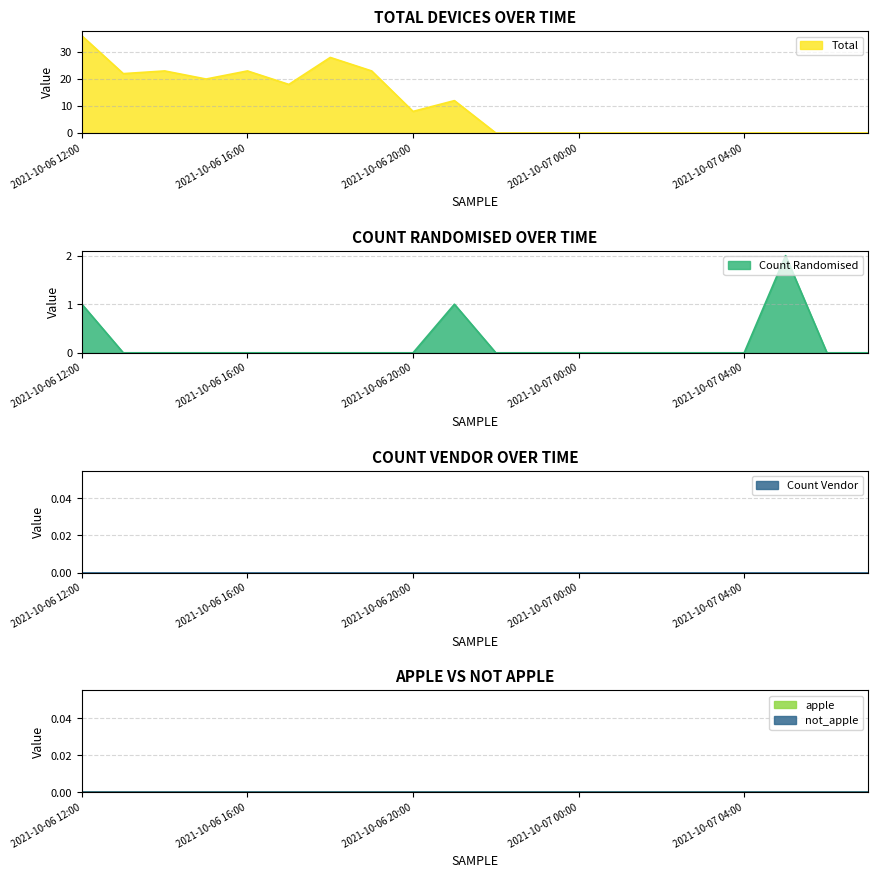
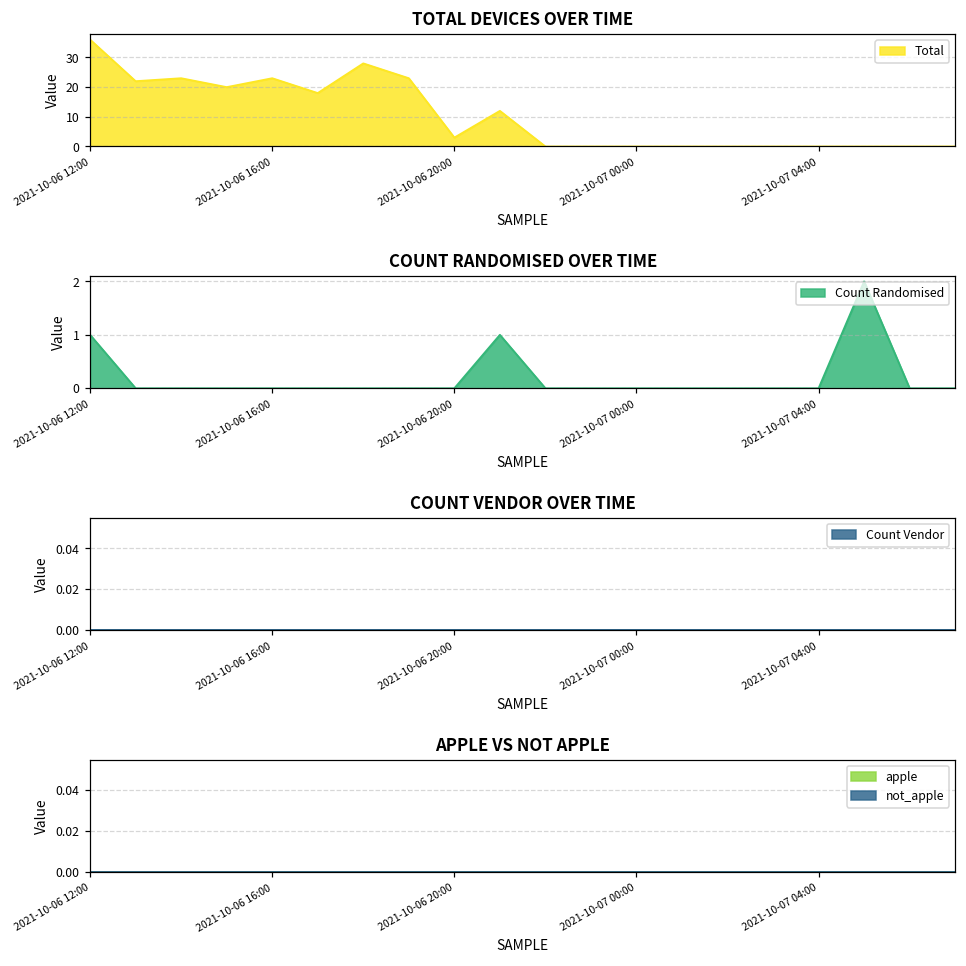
TOTAL DEVICES OVER TIME, 2021-10-06 20:00: 8 -> 3
